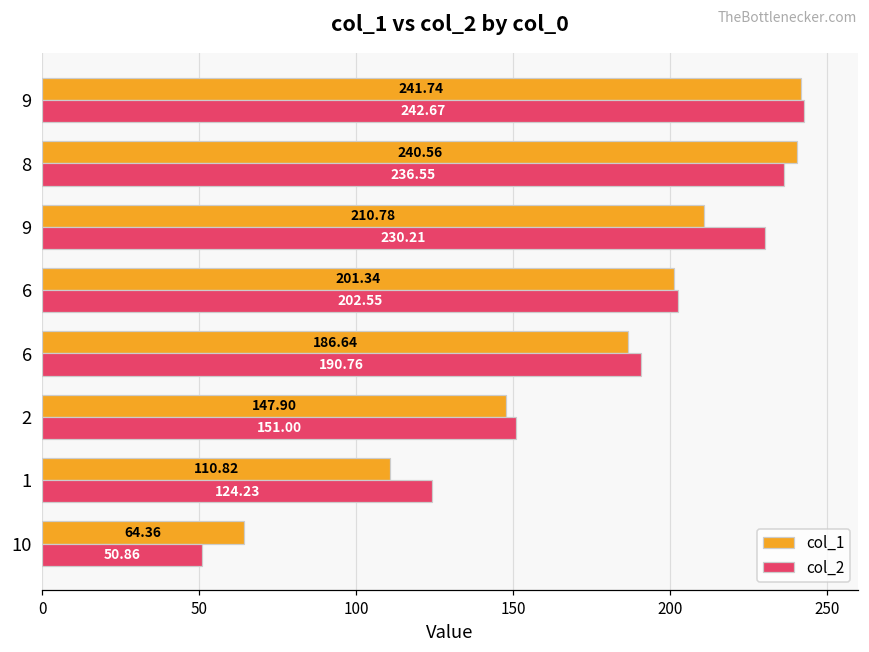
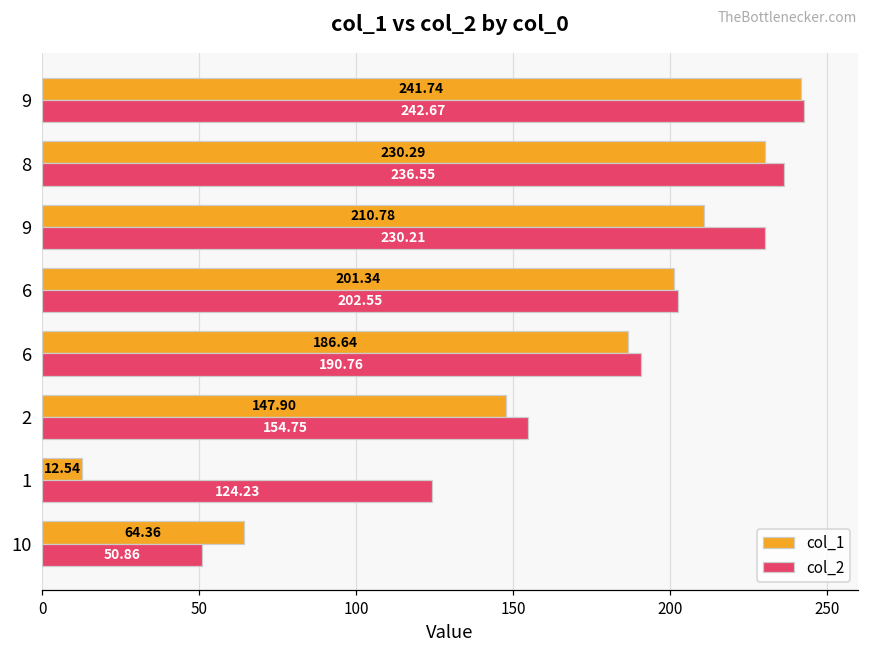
col_1, 8: 240.56 -> 230.29
col_2, 2: 151.00 -> 154.75
col_1, 1: 110.82 -> 12.54
